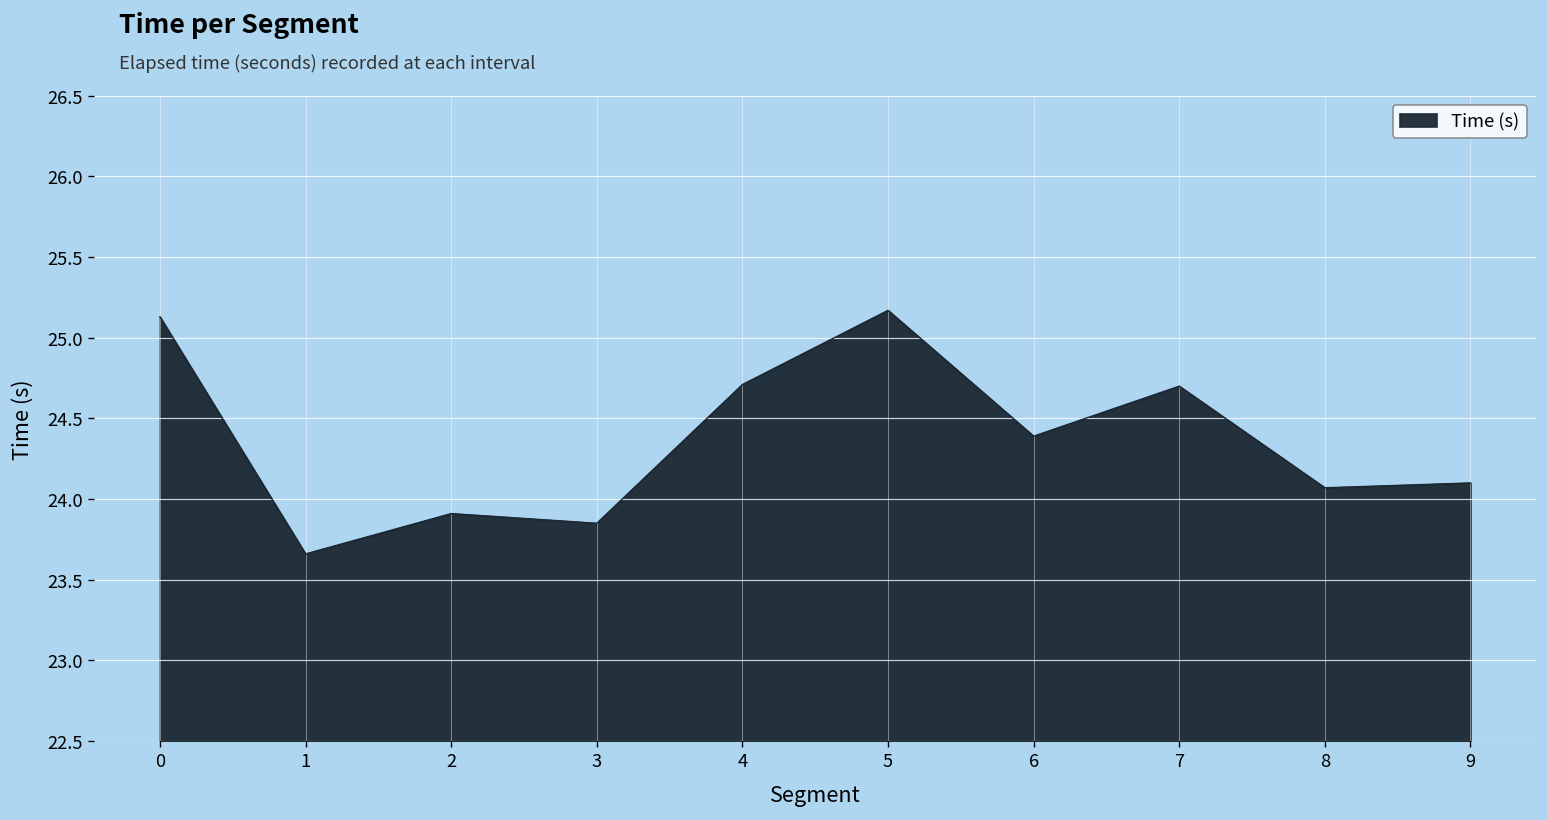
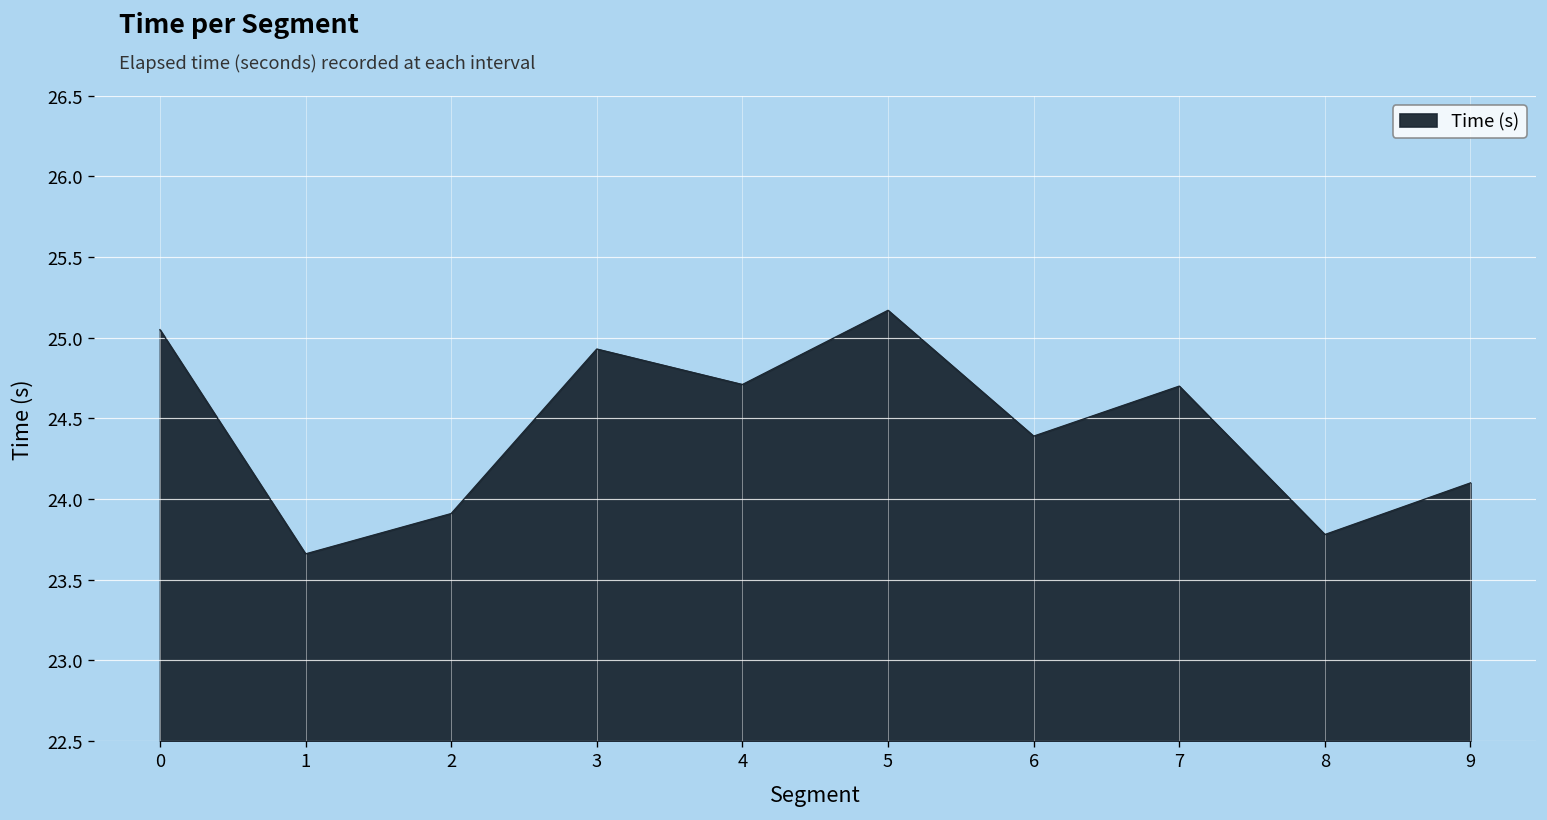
0: 25.13 -> 25.05
3: 23.85 -> 24.93
8: 24.07 -> 23.78
